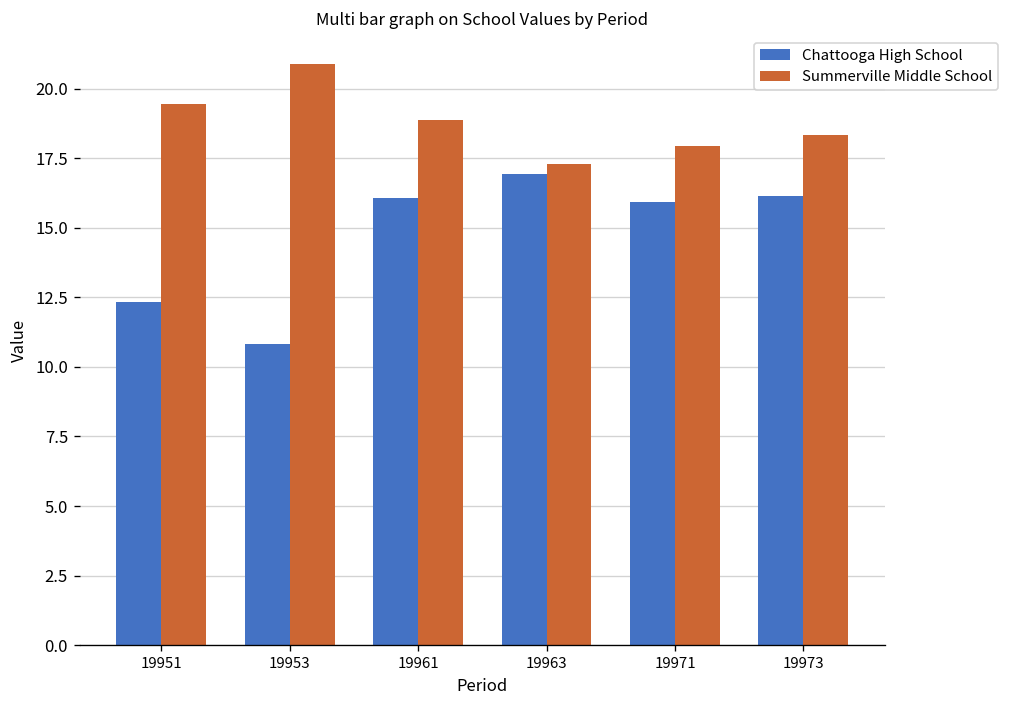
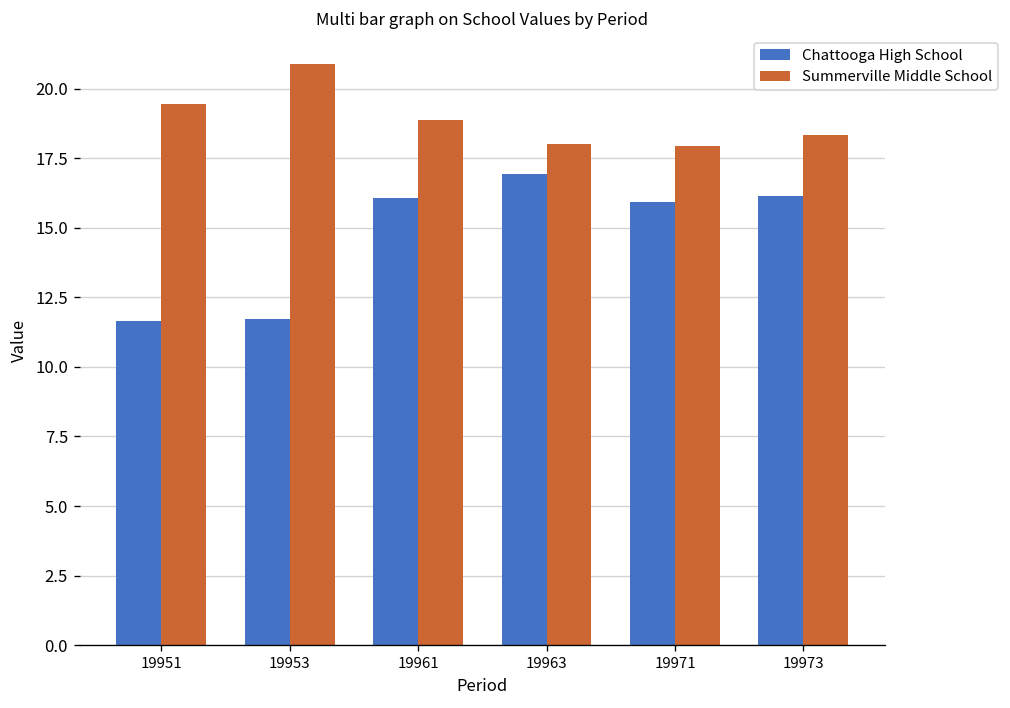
Chattooga High School, 19951: 12.3 -> 11.6
Chattooga High School, 19953: 10.8 -> 11.7
Summerville Middle School, 19963: 17.3 -> 18.0
